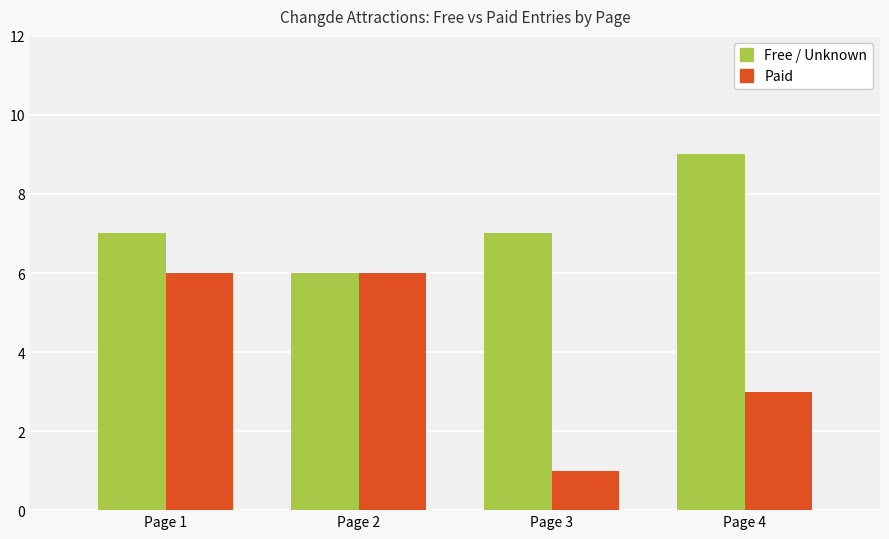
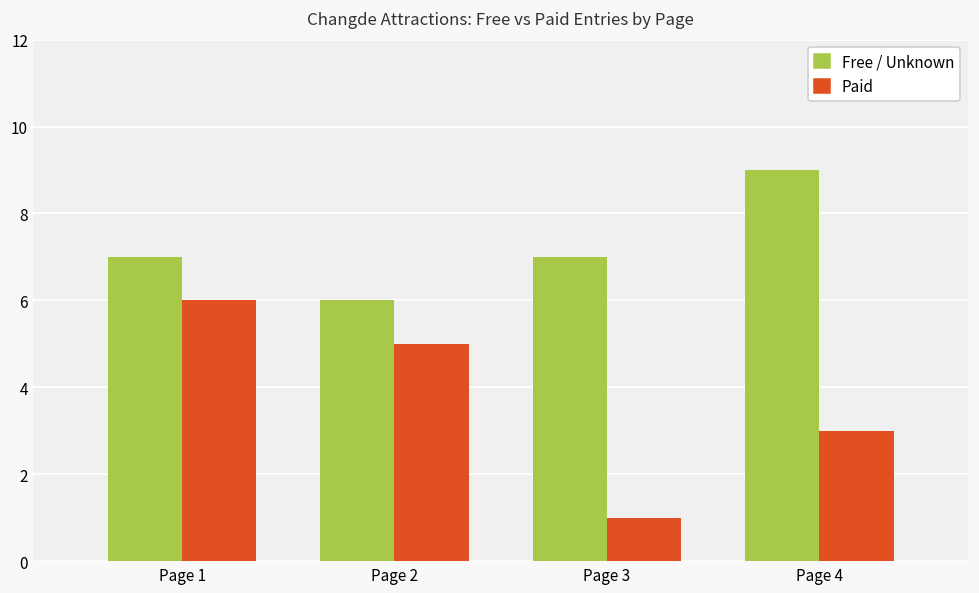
Paid, Page 2: 6 -> 5
